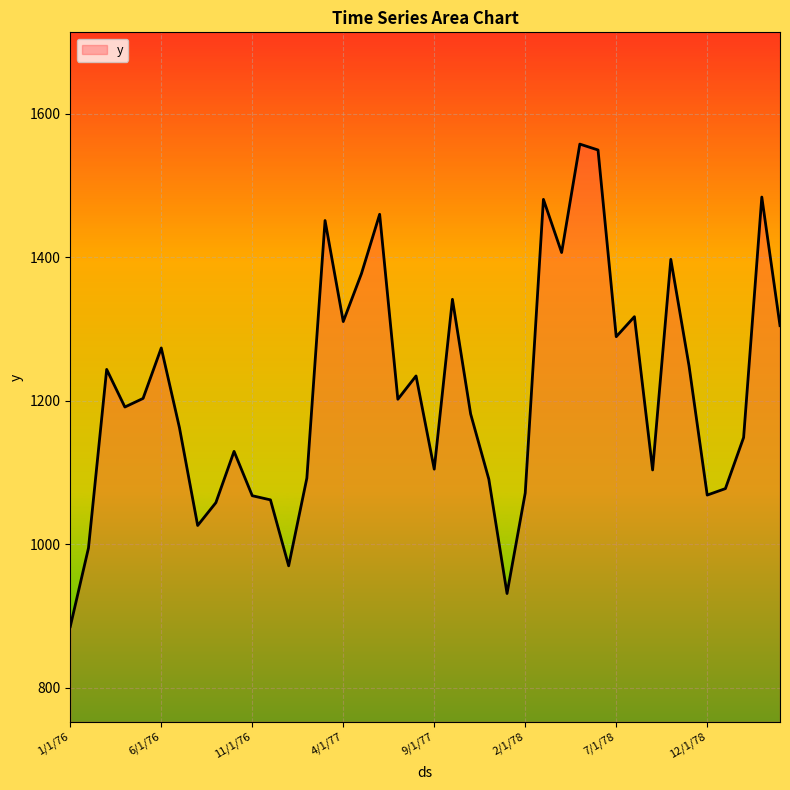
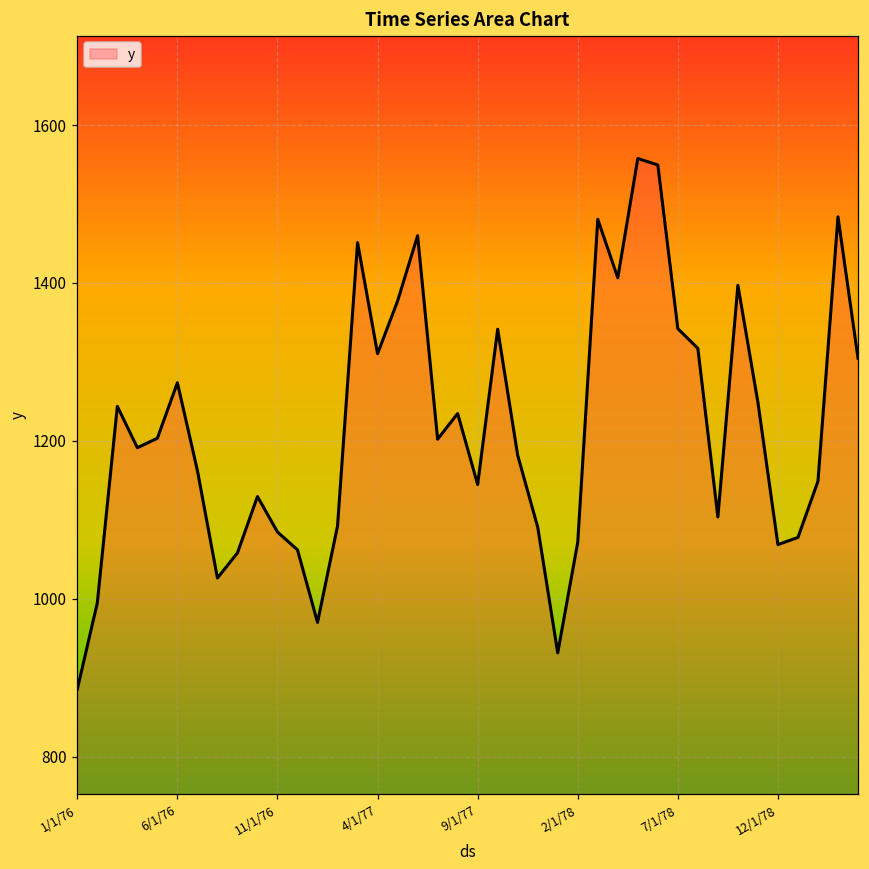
11/1/76: 1070 -> 1080
9/1/77: 1100 -> 1140
7/1/78: 1290 -> 1340
